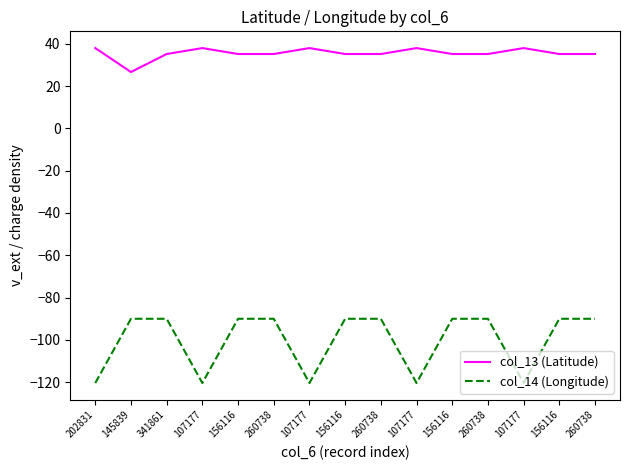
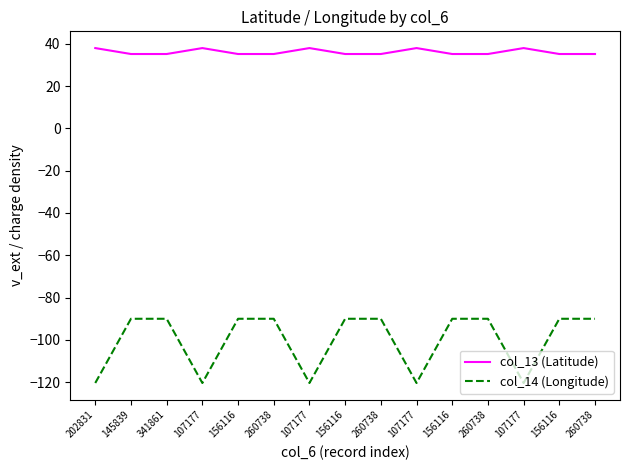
col_13 (Latitude), 145839: 27 -> 35
